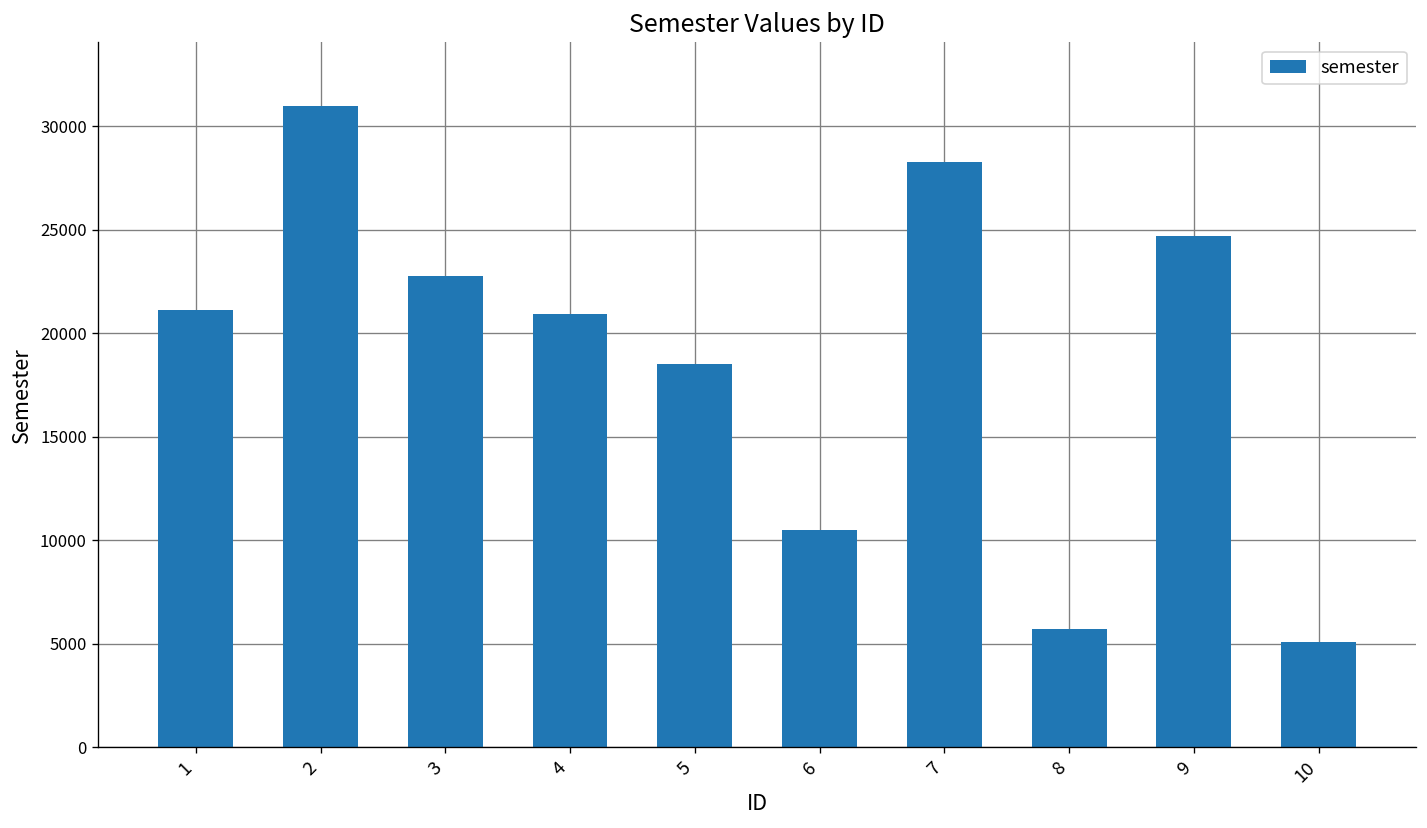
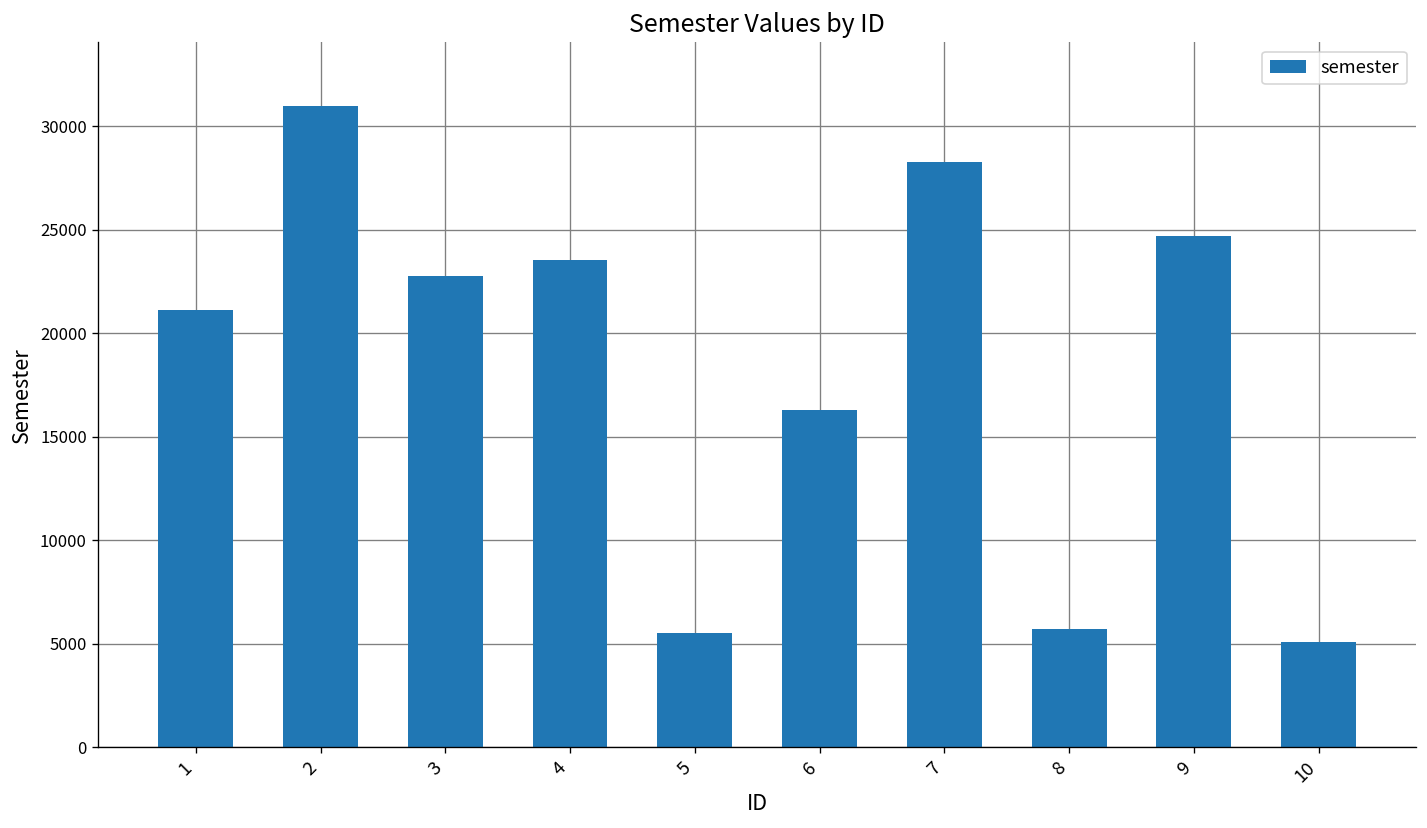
4: 20900 -> 23500
5: 18500 -> 5500
6: 10500 -> 16300
